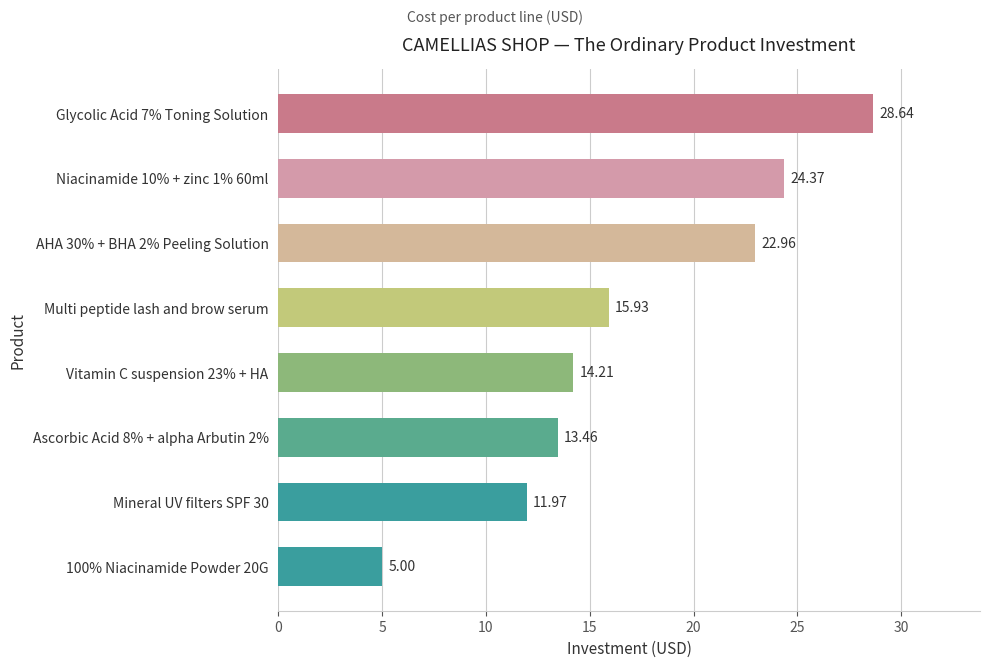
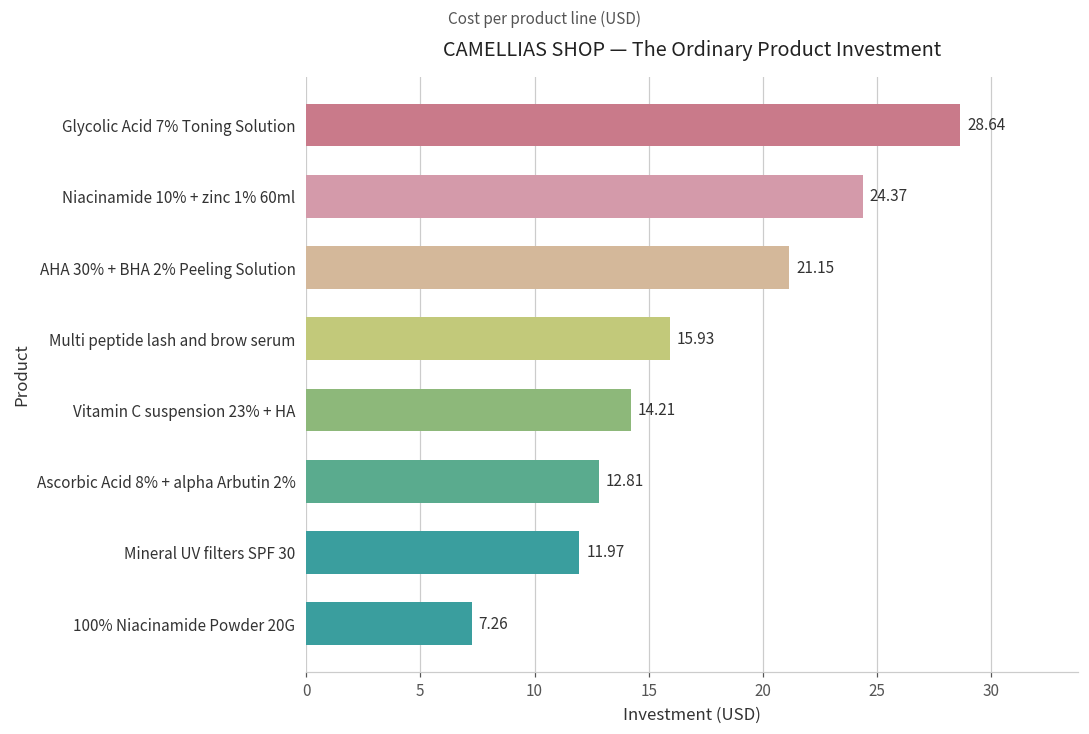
AHA 30% + BHA 2% Peeling Solution: 22.96 -> 21.15
Ascorbic Acid 8% + alpha Arbutin 2%: 13.46 -> 12.81
100% Niacinamide Powder 20G: 5.00 -> 7.26
